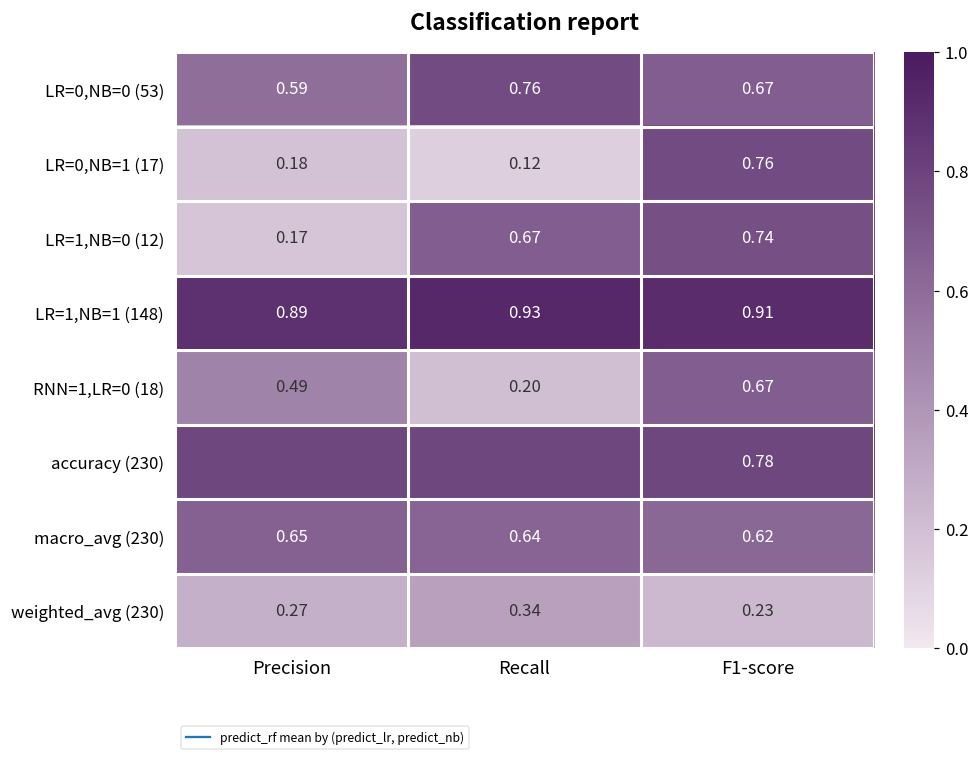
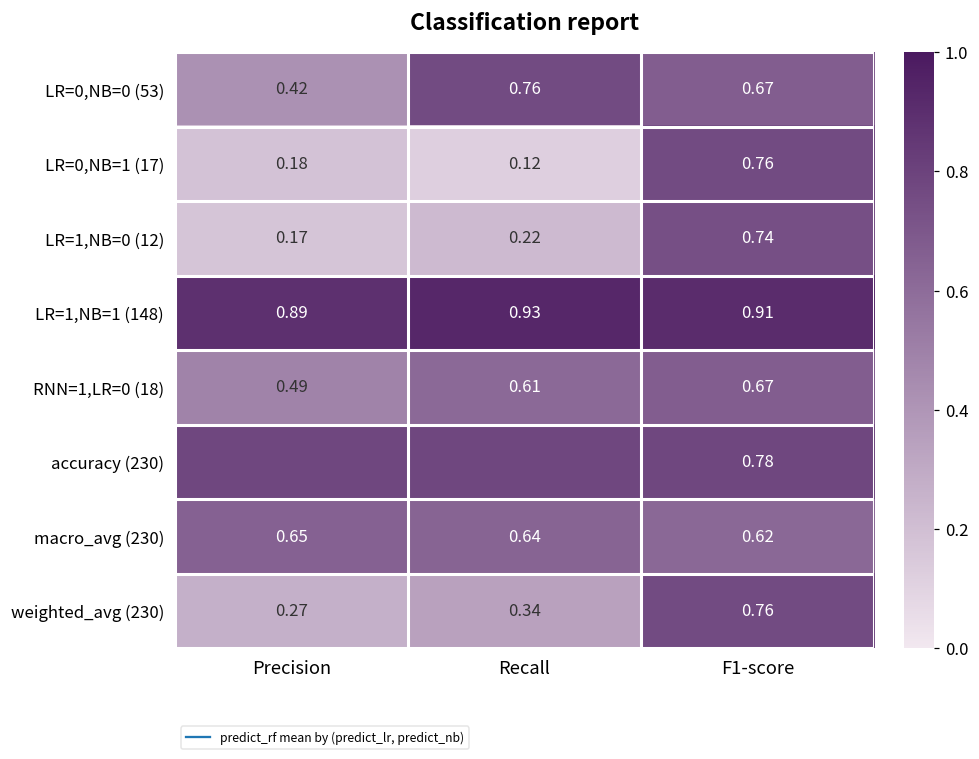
LR=0,NB=0 (53), Precision: 0.59 -> 0.42
LR=1,NB=0 (12), Recall: 0.67 -> 0.22
RNN=1,LR=0 (18), Recall: 0.20 -> 0.61
weighted_avg (230), F1-score: 0.23 -> 0.76
